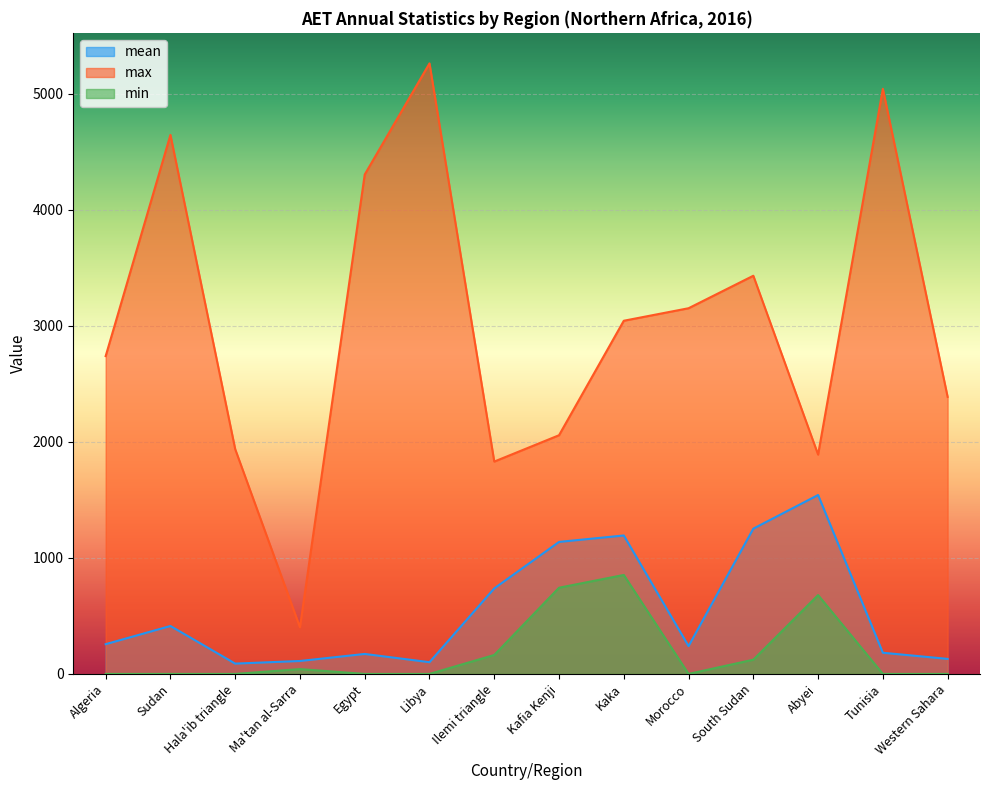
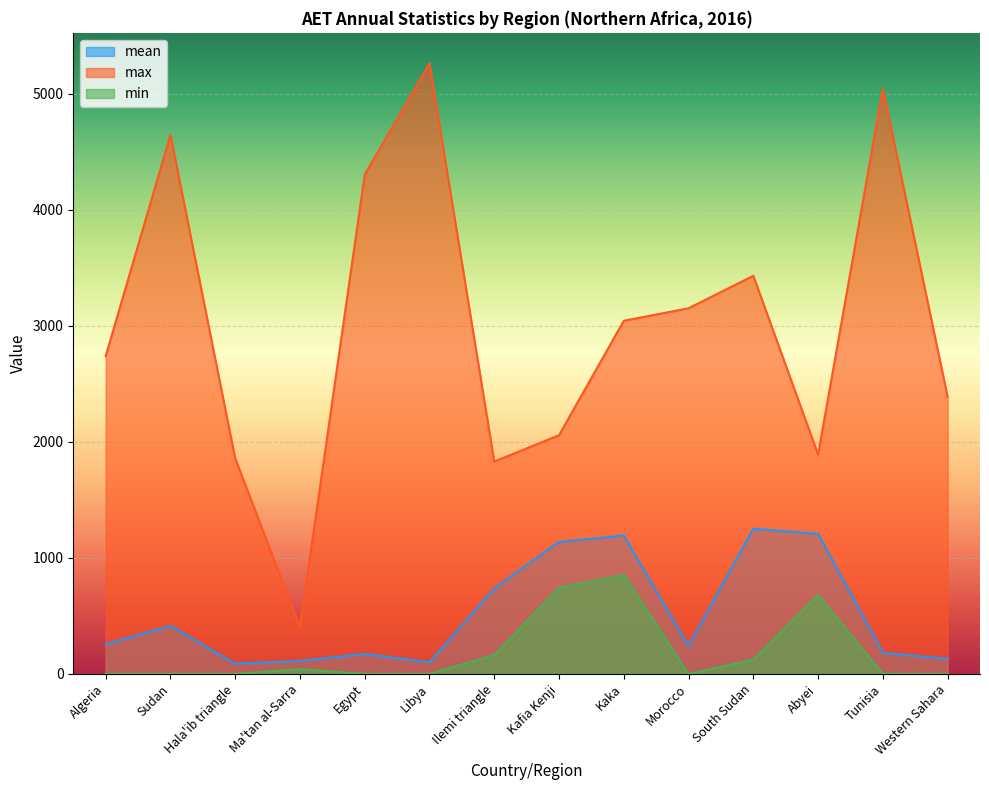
max, Hala'ib triangle: 1940 -> 1860
mean, Abyei: 1540 -> 1210
